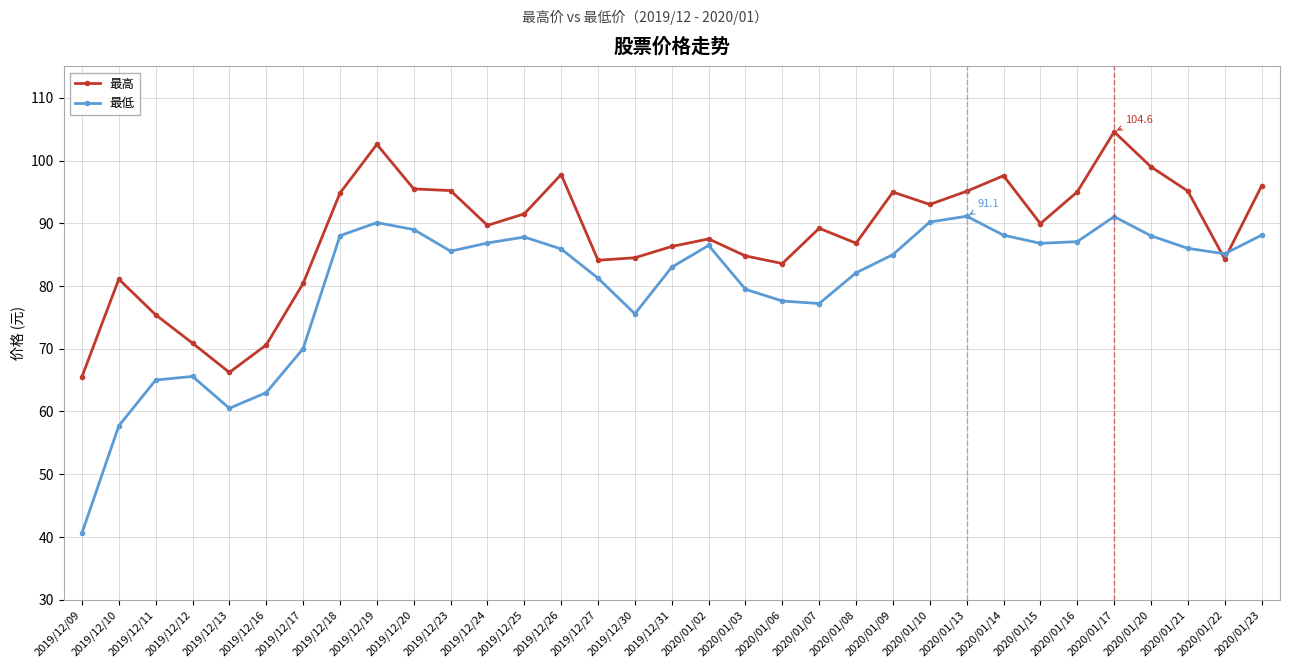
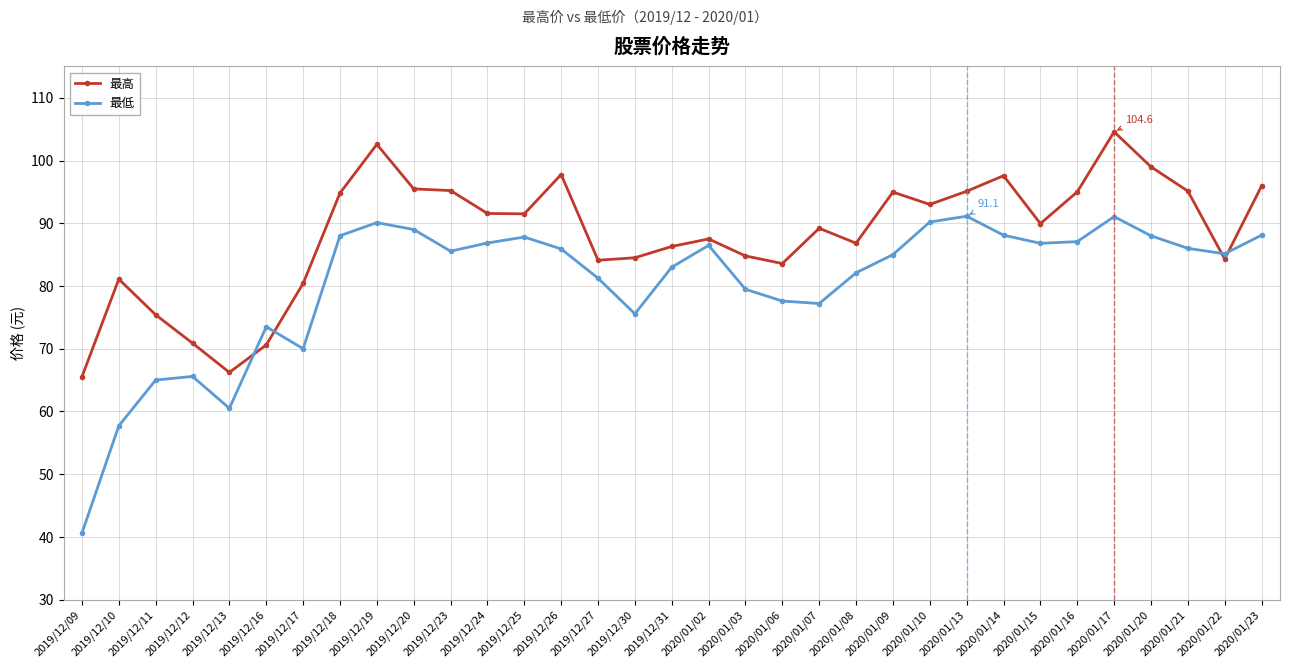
最低, 2019/12/16: 63 -> 74
最高, 2019/12/24: 90 -> 92
